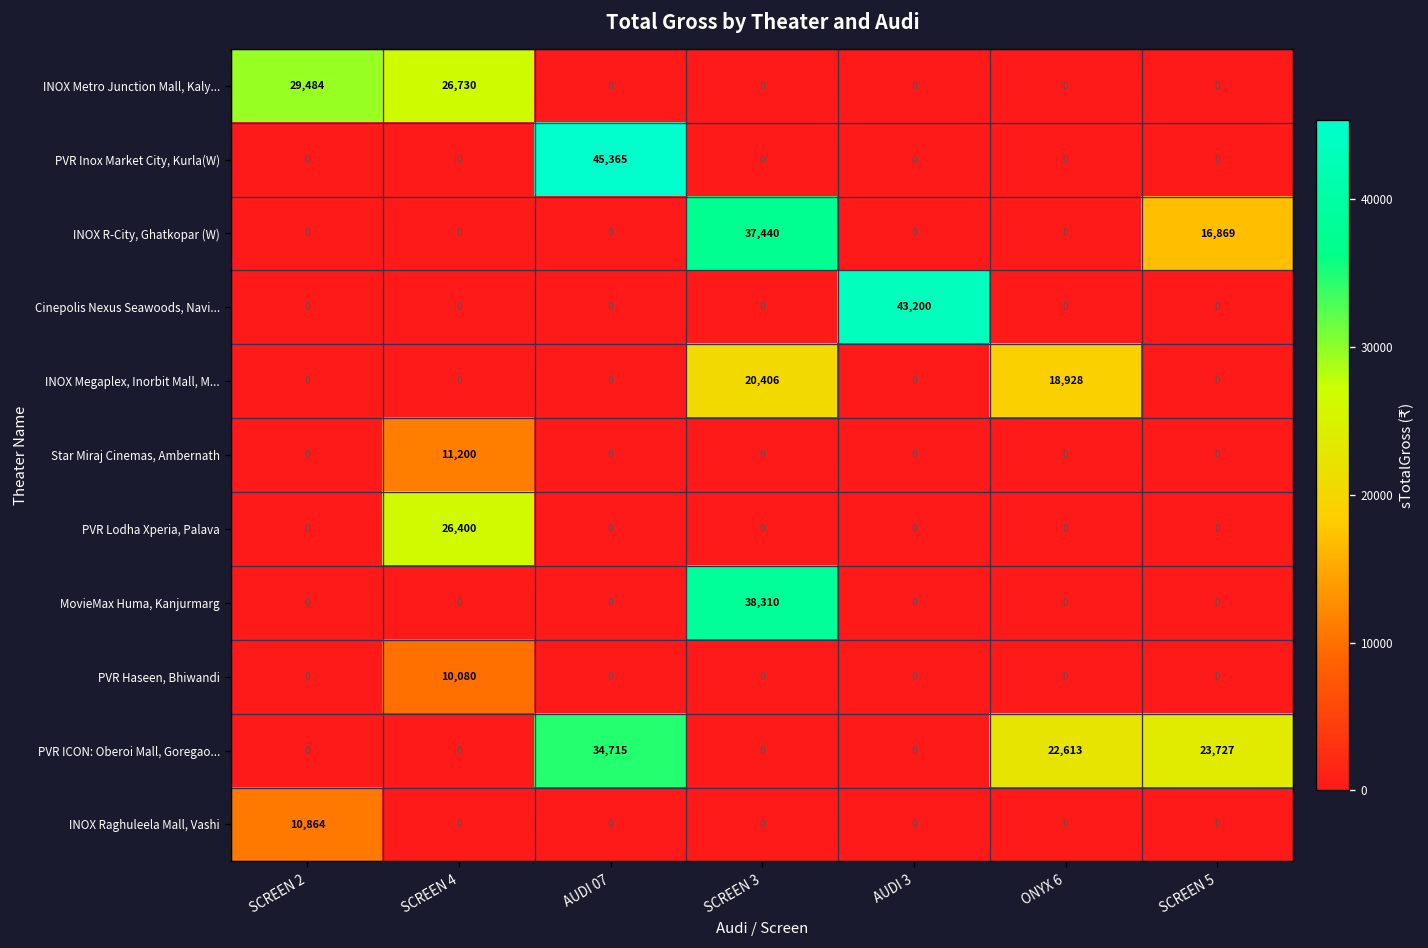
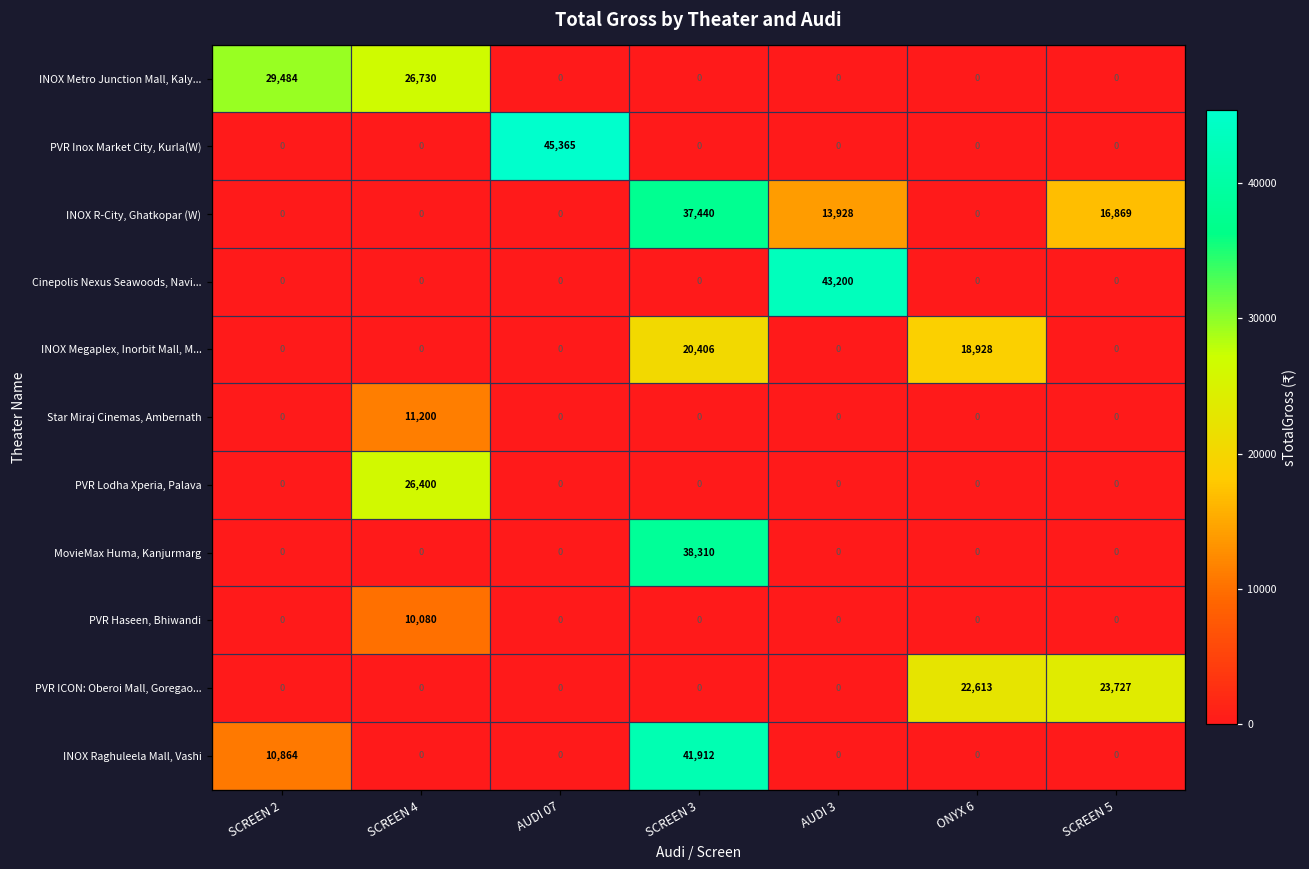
INOX R-City, Ghatkopar (W), AUDI 3: 0 -> 13,928
PVR ICON: Oberoi Mall, Goregao..., AUDI 07: 34,715 -> 0
INOX Raghuleela Mall, Vashi, SCREEN 3: 0 -> 41,912
